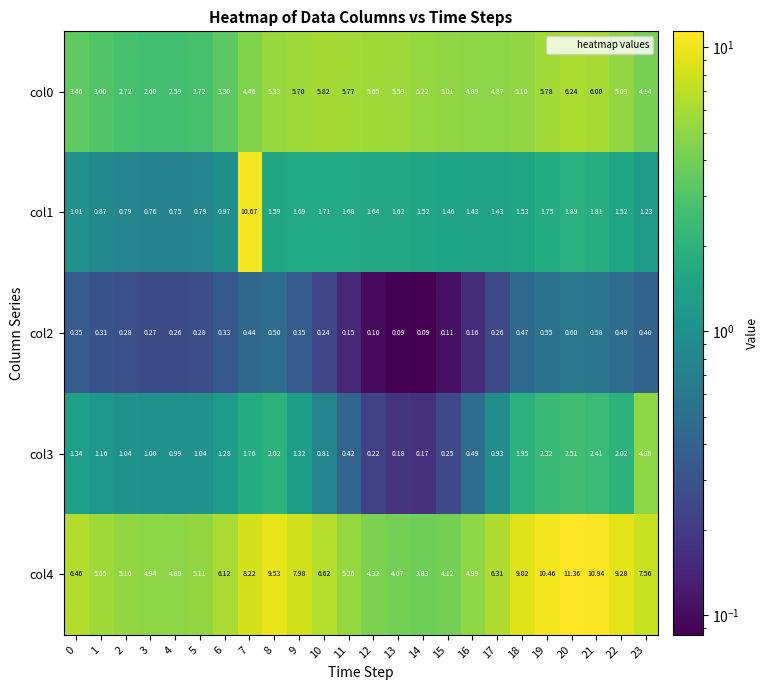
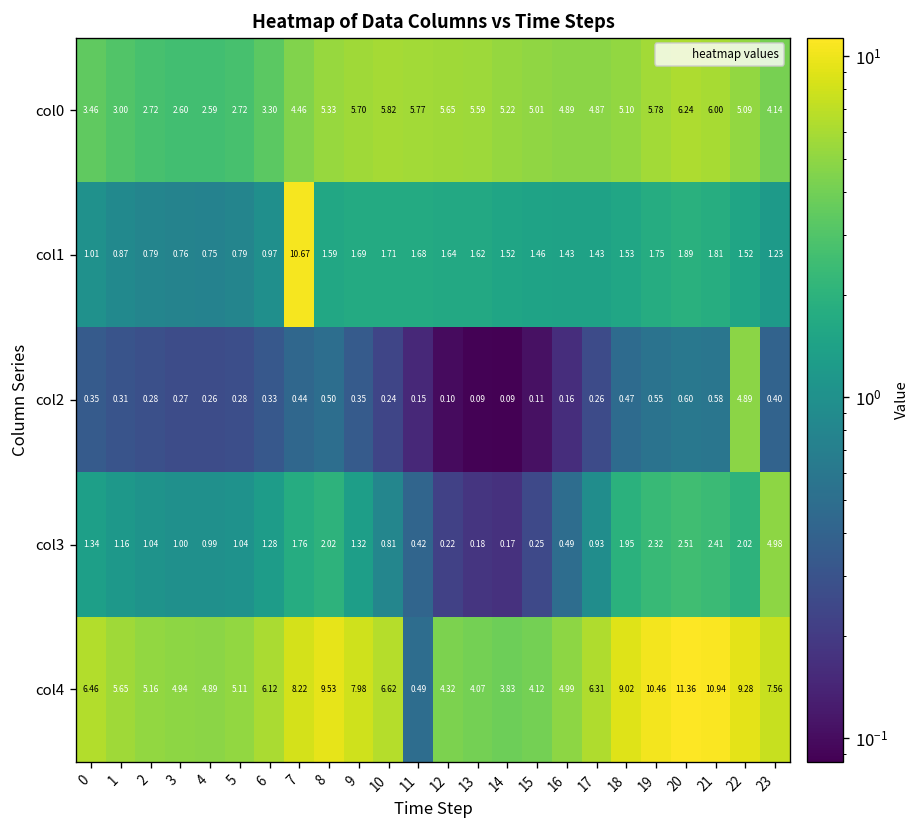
col2, 22: 0.49 -> 4.89
col4, 11: 5.26 -> 0.49
